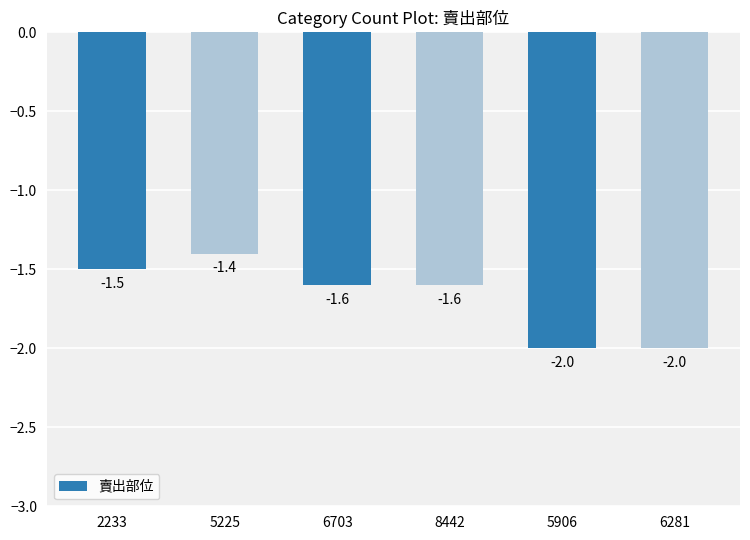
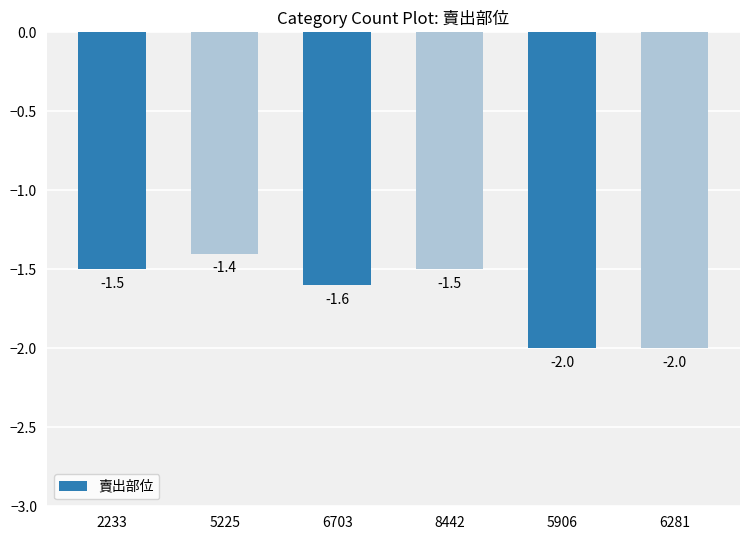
8442: -1.6 -> -1.5
